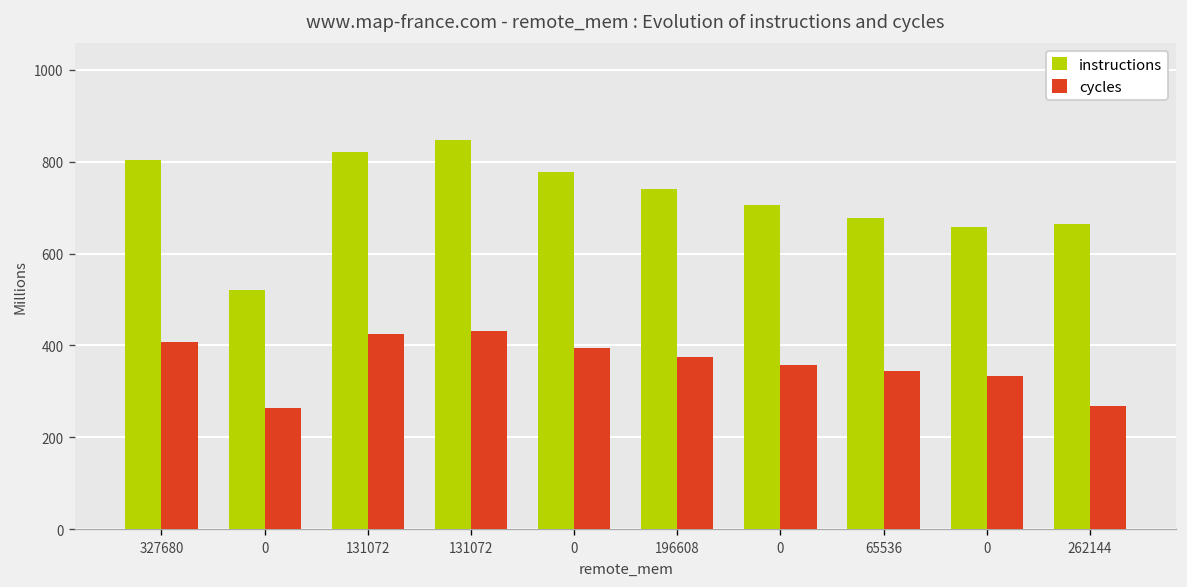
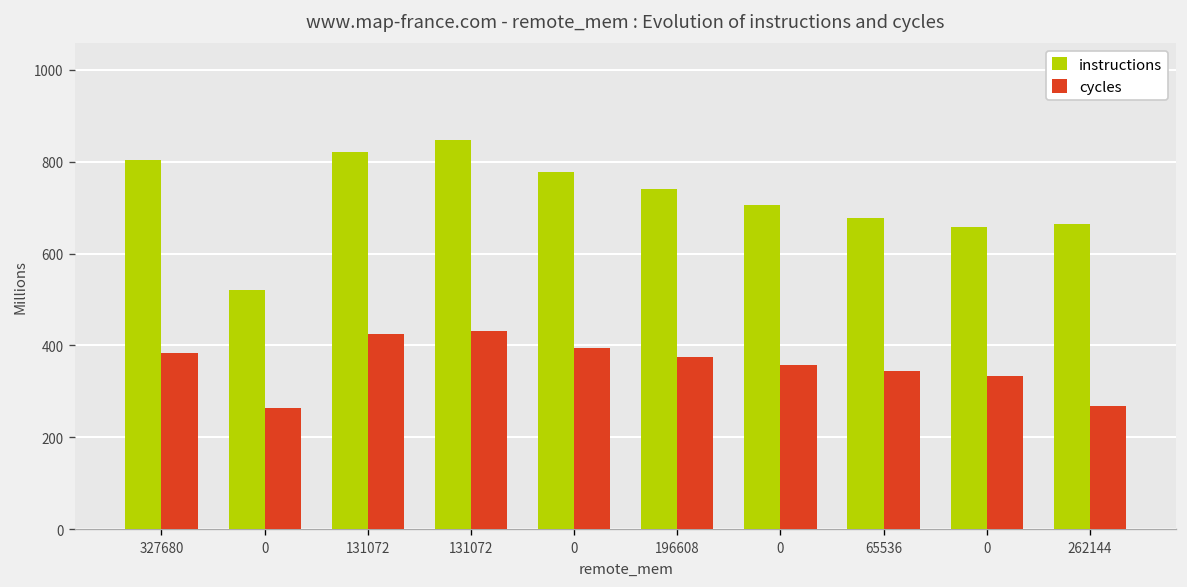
cycles, 327680: 410 -> 380
